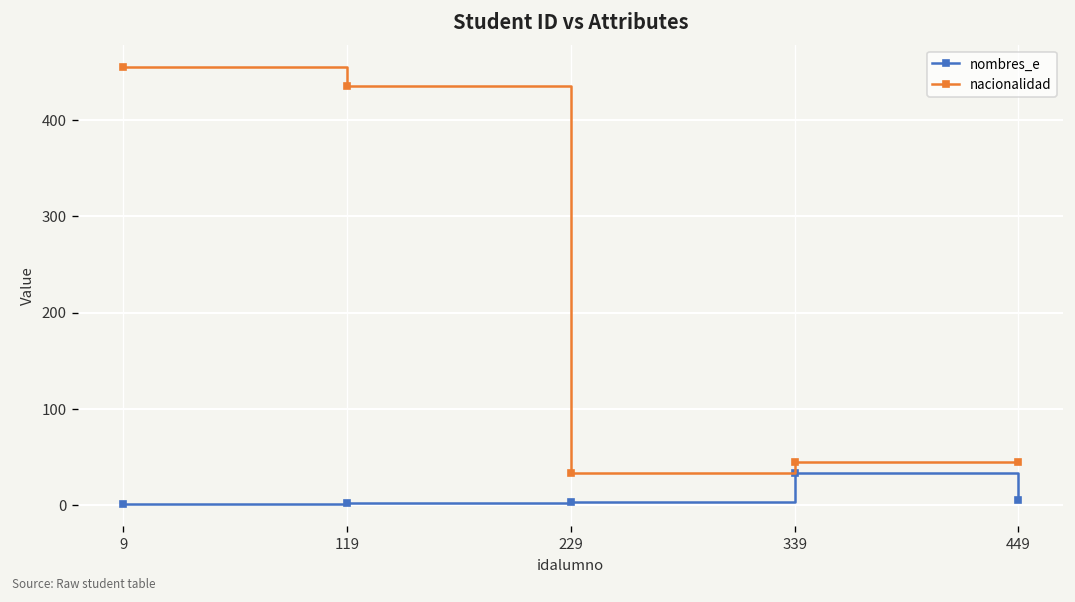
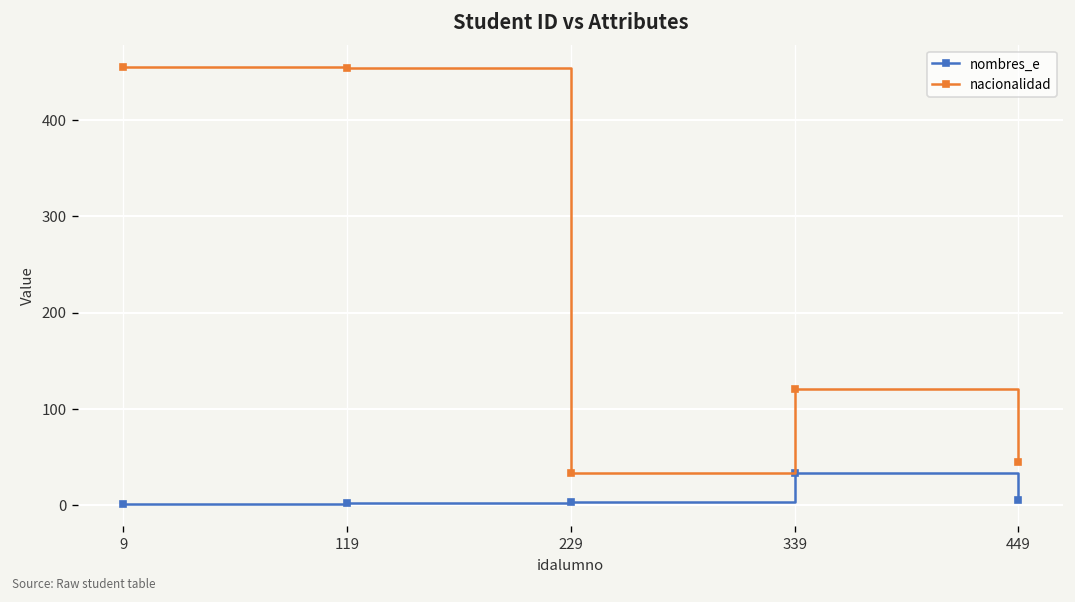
nacionalidad, 119: 440 -> 450
nacionalidad, 339: 50 -> 120
